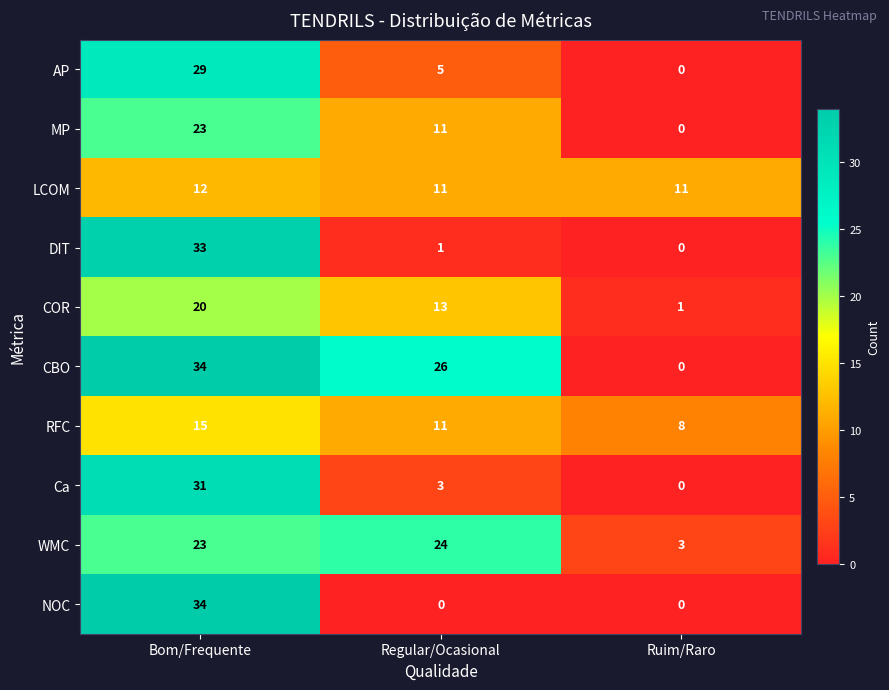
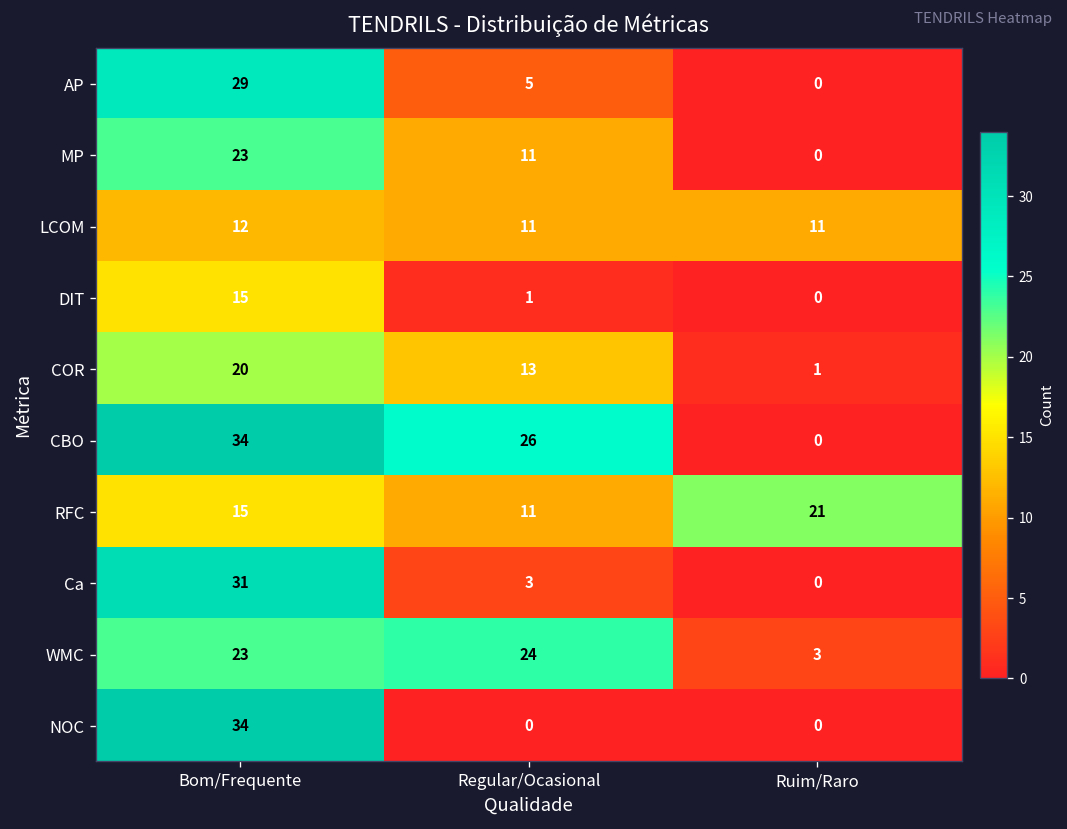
DIT, Bom/Frequente: 33 -> 15
RFC, Ruim/Raro: 8 -> 21
